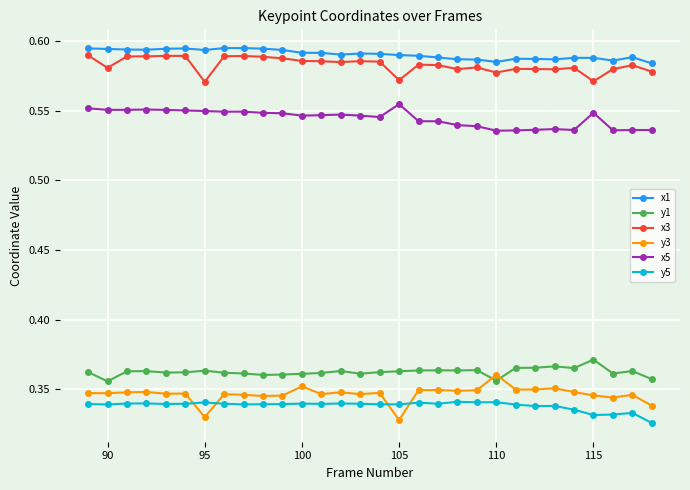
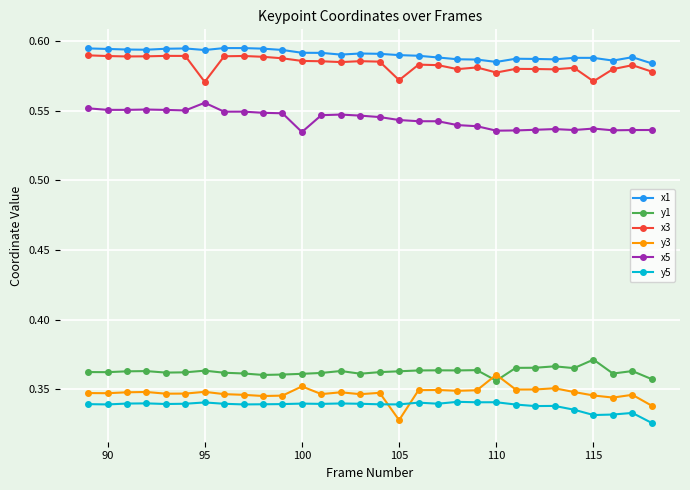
y1, 90: 0.356 -> 0.362
x3, 90: 0.581 -> 0.589
y3, 95: 0.330 -> 0.348
x5, 95: 0.550 -> 0.556
x5, 100: 0.546 -> 0.535
x5, 105: 0.555 -> 0.543
x5, 115: 0.548 -> 0.537
